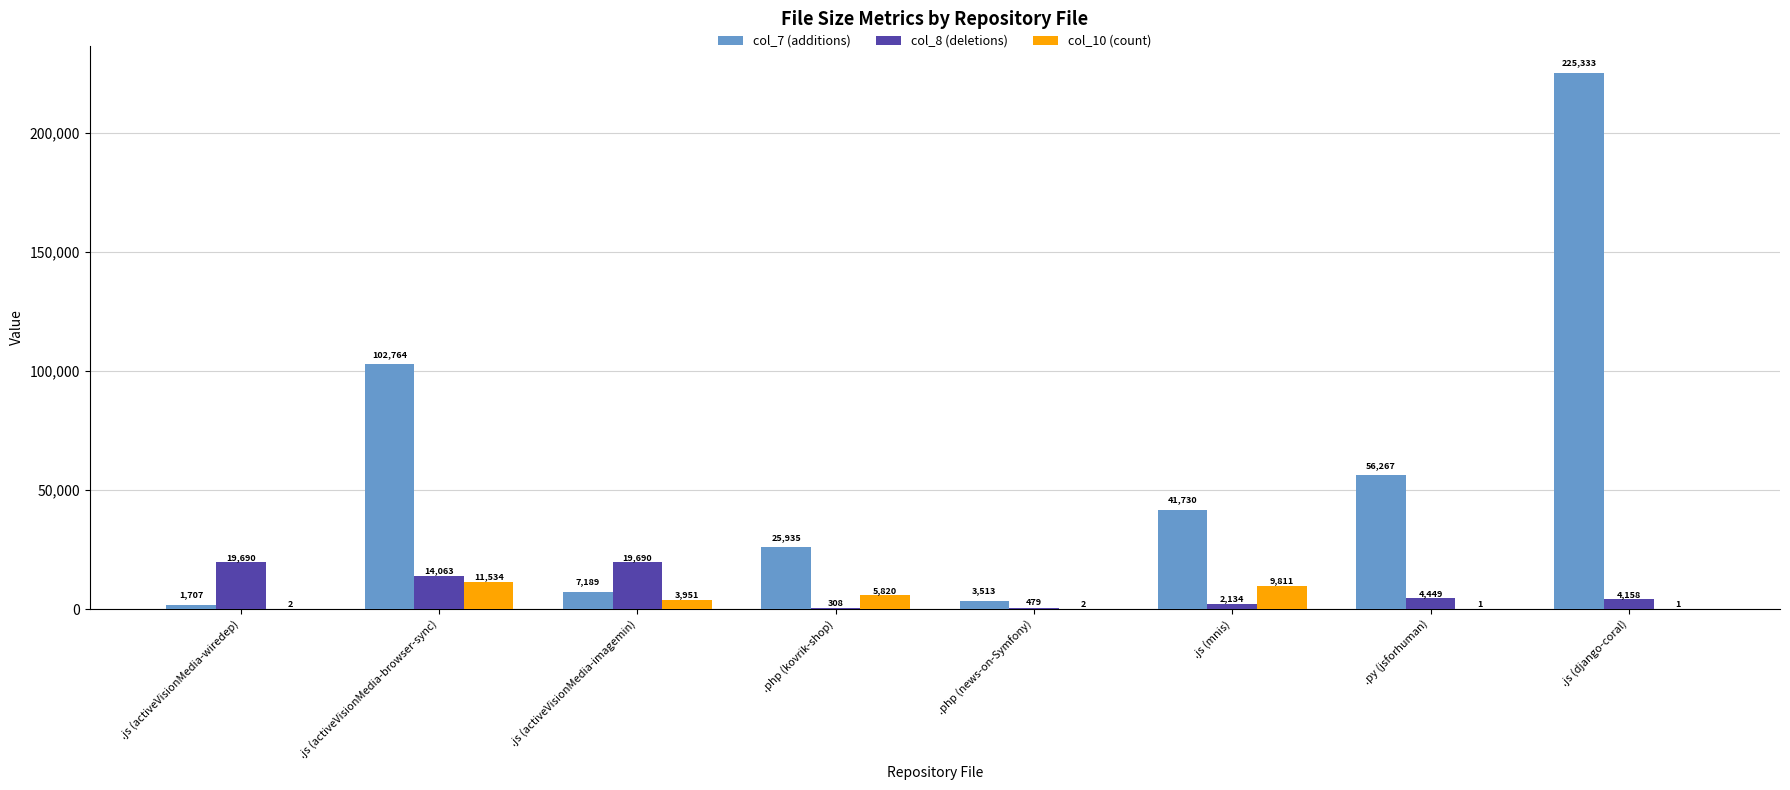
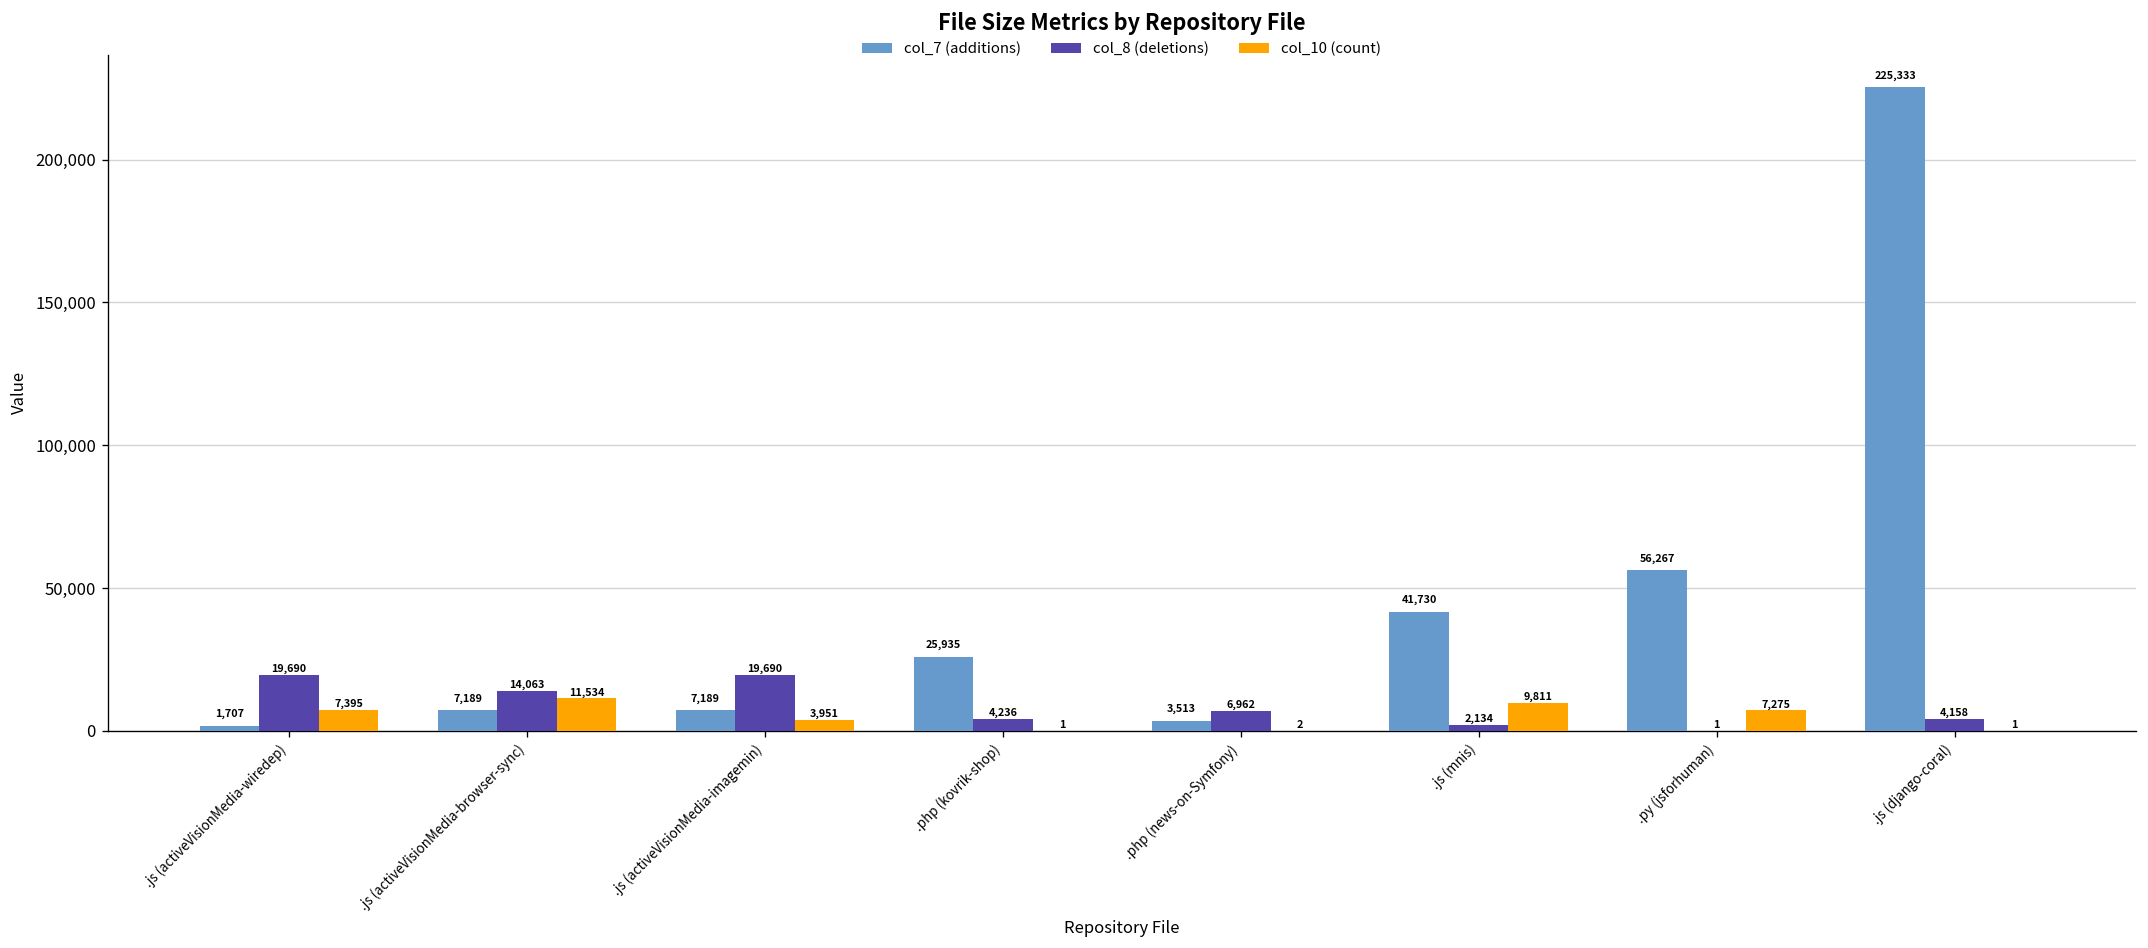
col_10 (count), .js (activeVisionMedia-wiredep): 2 -> 7,395
col_7 (additions), .js (activeVisionMedia-browser-sync): 102,764 -> 7,189
col_8 (deletions), .php (kovrik-shop): 308 -> 4,236
col_10 (count), .php (kovrik-shop): 5,820 -> 1
col_8 (deletions), .php (news-on-Symfony): 479 -> 6,962
col_8 (deletions), .py (jsforhuman): 4,449 -> 1
col_10 (count), .py (jsforhuman): 1 -> 7,275
